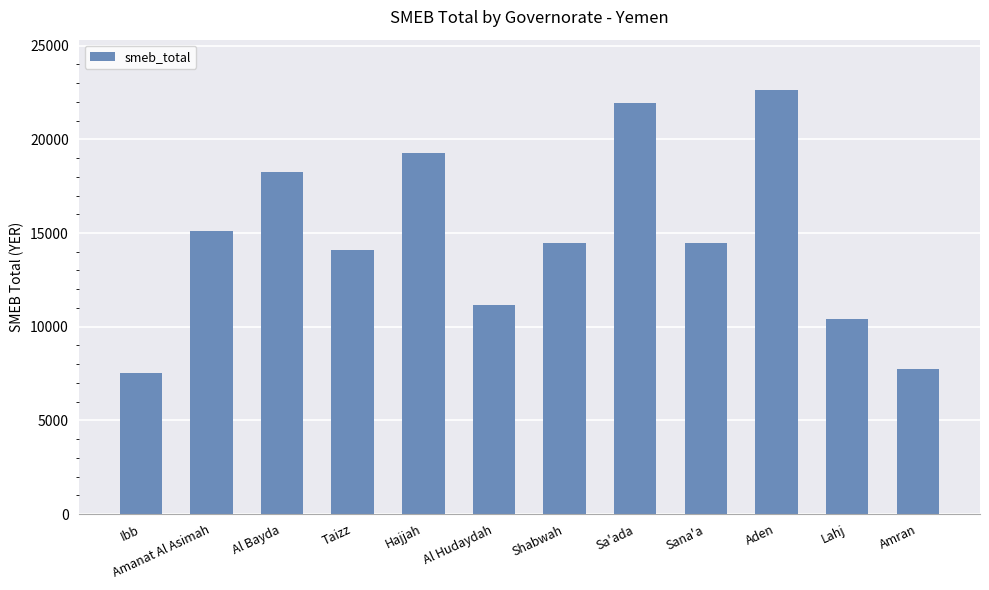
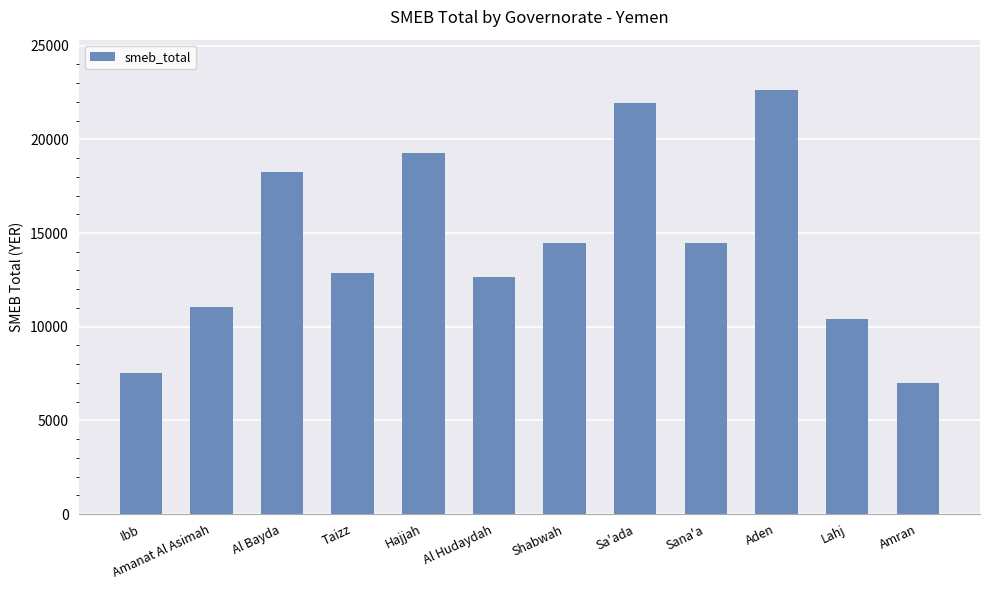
Amanat Al Asimah: 15100 -> 11000
Taizz: 14100 -> 12900
Al Hudaydah: 11100 -> 12700
Amran: 7700 -> 7000
